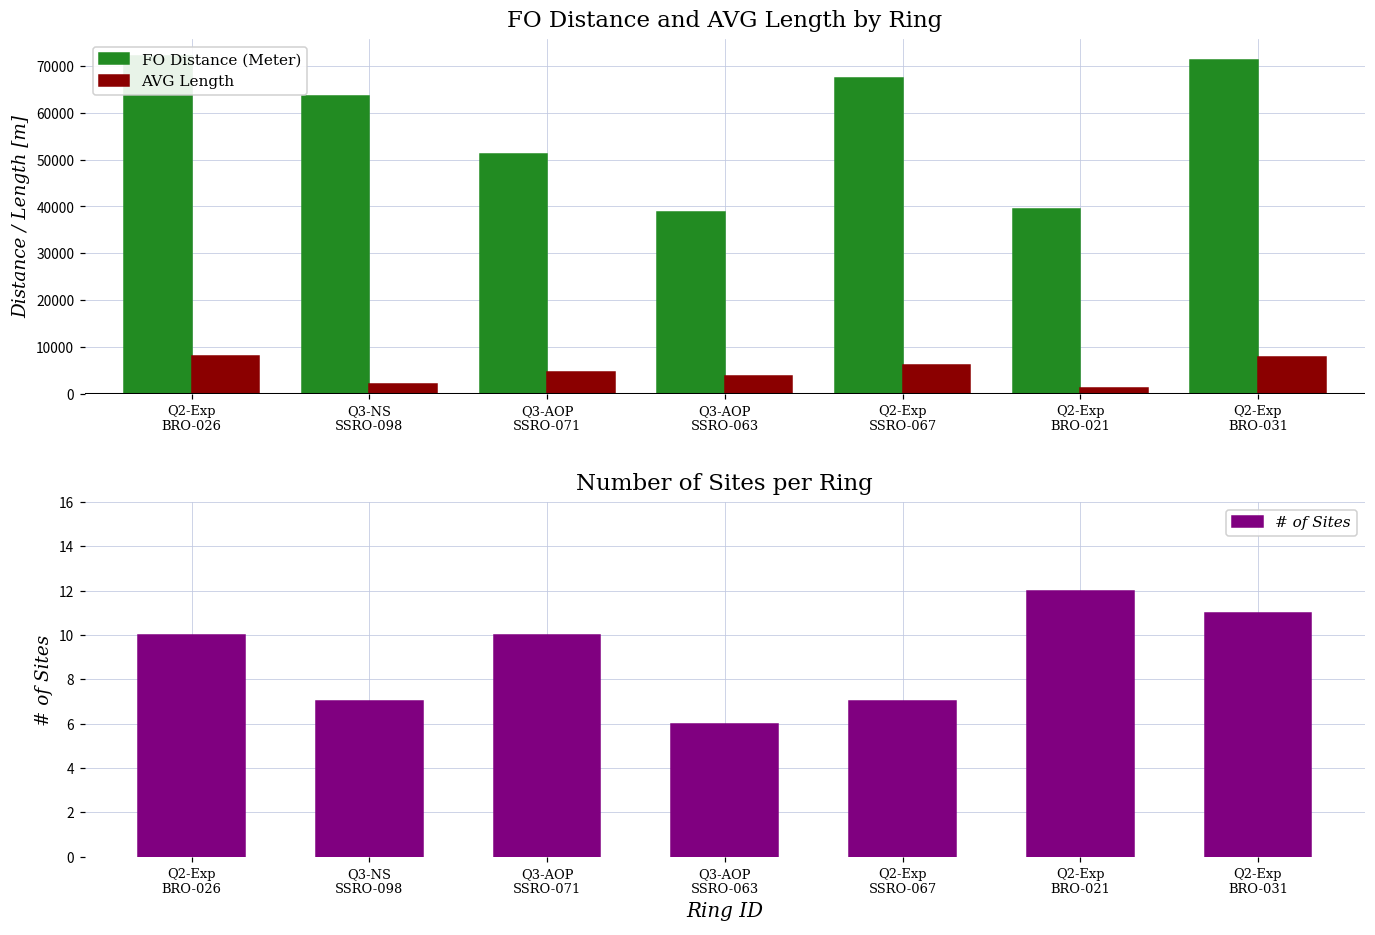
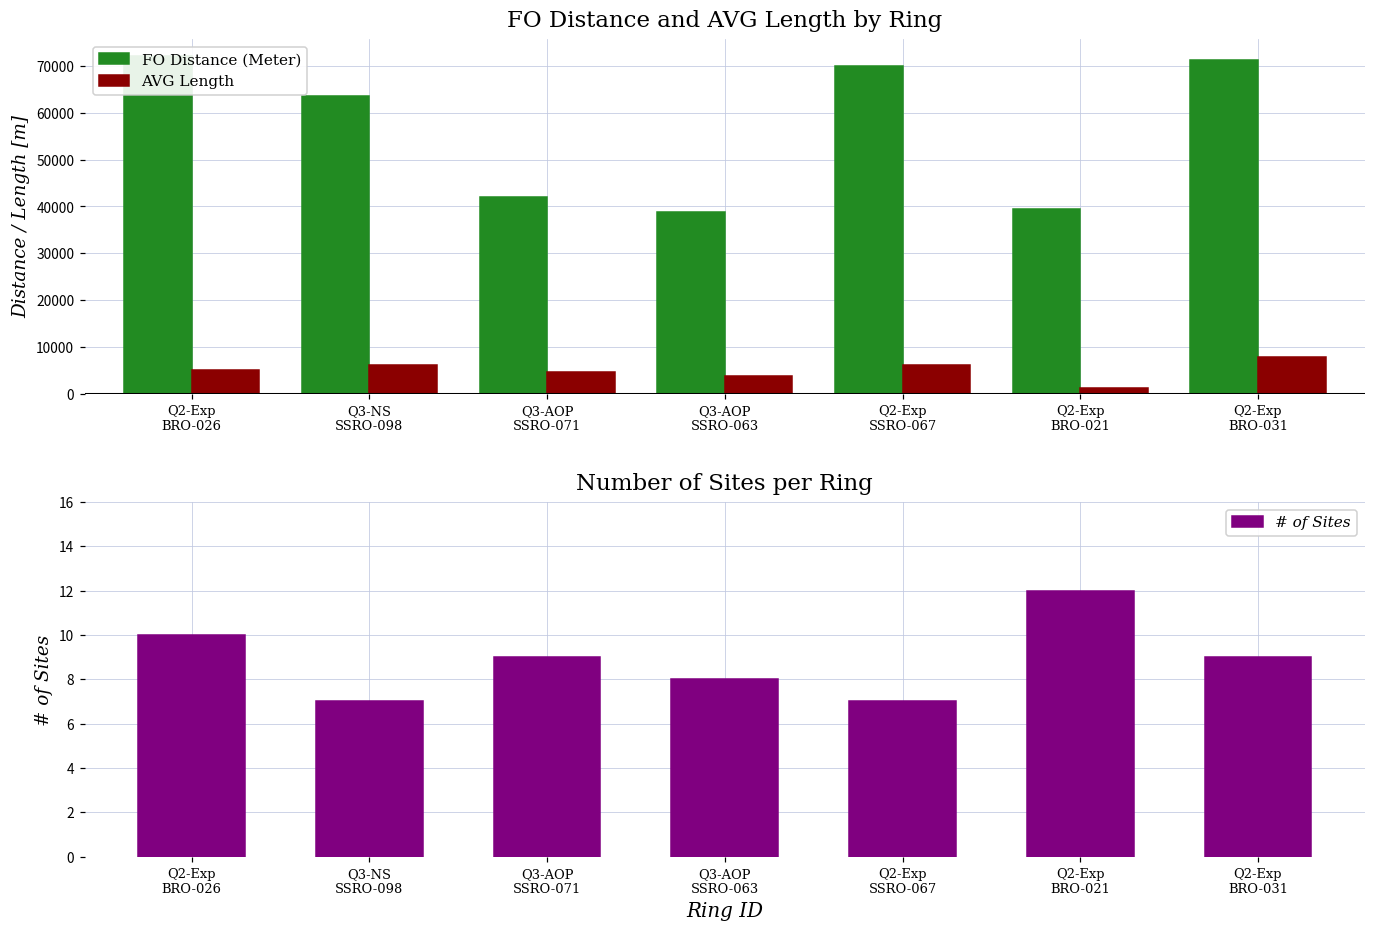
FO Distance and AVG Length by Ring, AVG Length, Q2-Exp BRO-026: 8000 -> 5000
FO Distance and AVG Length by Ring, AVG Length, Q3-NS SSRO-098: 2000 -> 6000
FO Distance and AVG Length by Ring, FO Distance (Meter), Q3-AOP SSRO-071: 51000 -> 42000
FO Distance and AVG Length by Ring, FO Distance (Meter), Q2-Exp SSRO-067: 67000 -> 70000
Number of Sites per Ring, Q3-AOP SSRO-071: 10 -> 9
Number of Sites per Ring, Q3-AOP SSRO-063: 6 -> 8
Number of Sites per Ring, Q2-Exp BRO-031: 11 -> 9
